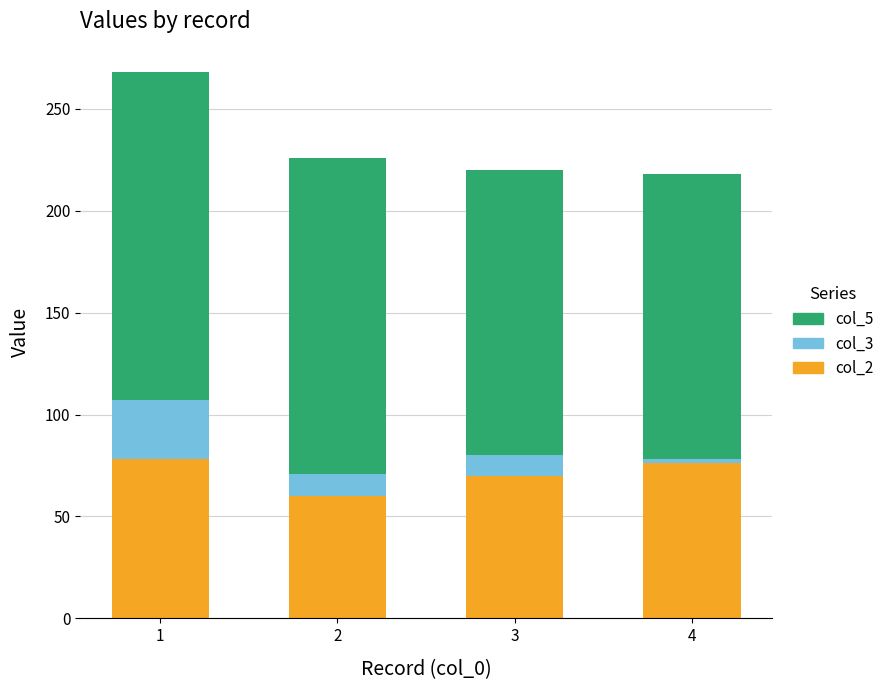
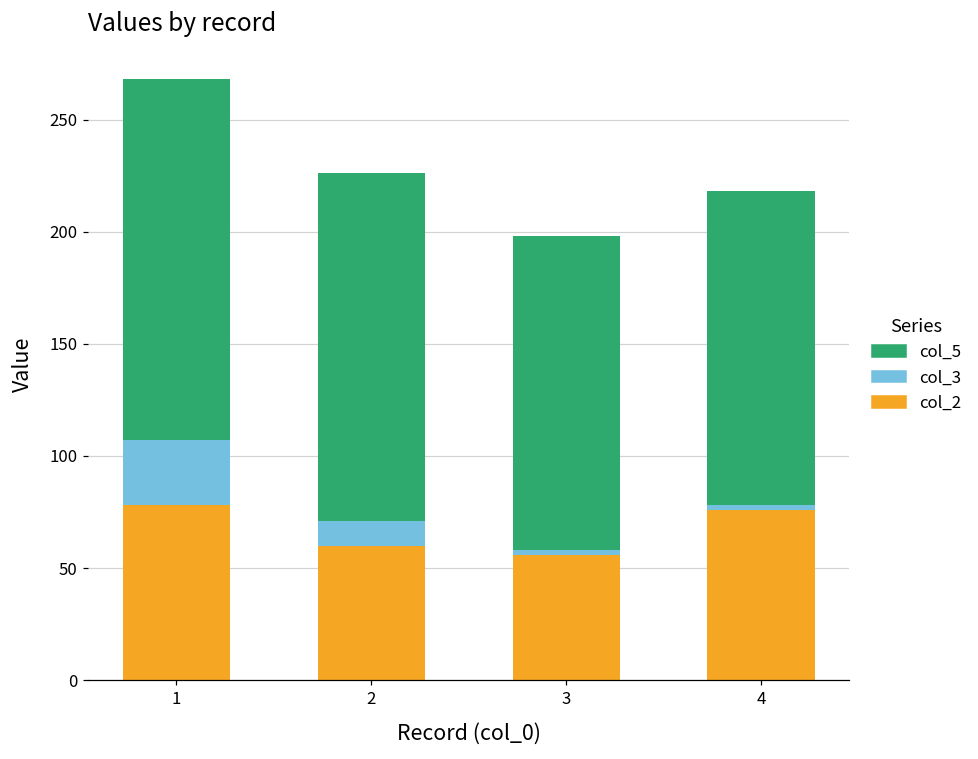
col_2, 3: 70 -> 56
col_3, 3: 10 -> 2
